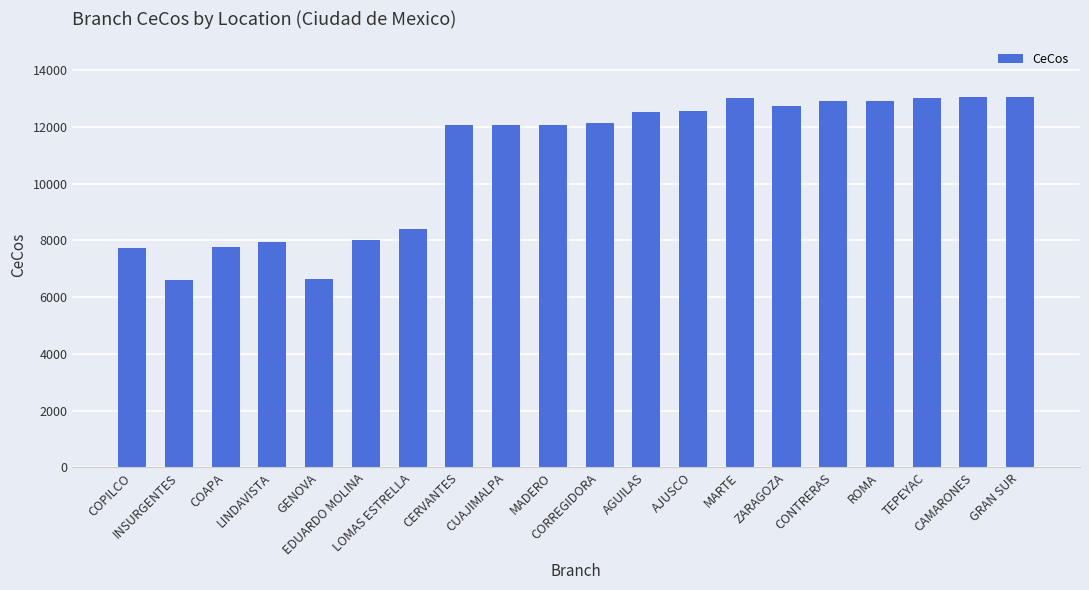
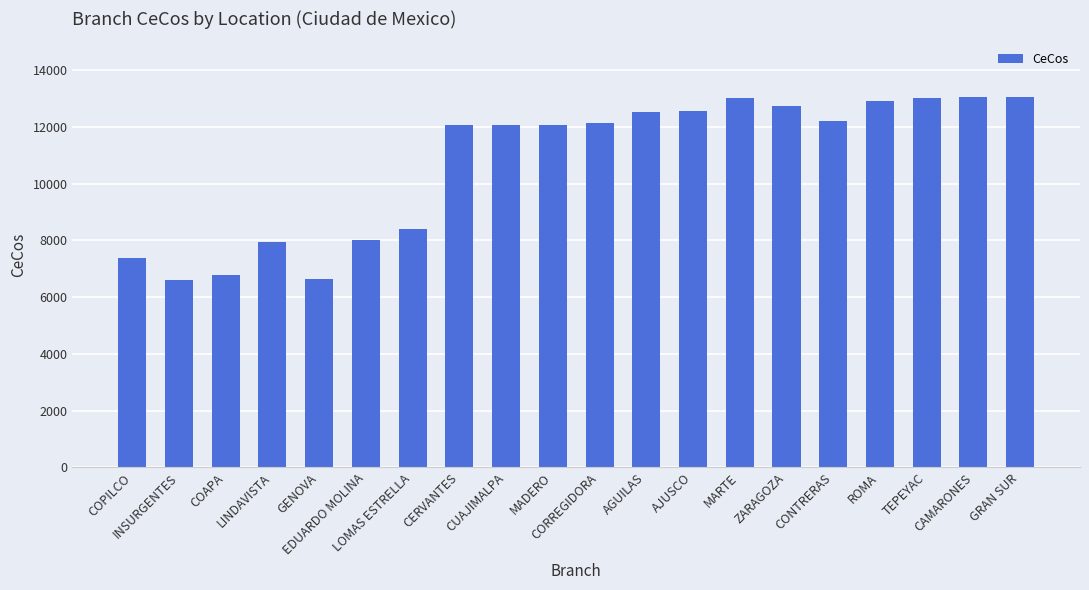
COPILCO: 7700 -> 7400
COAPA: 7800 -> 6800
CONTRERAS: 12900 -> 12200
